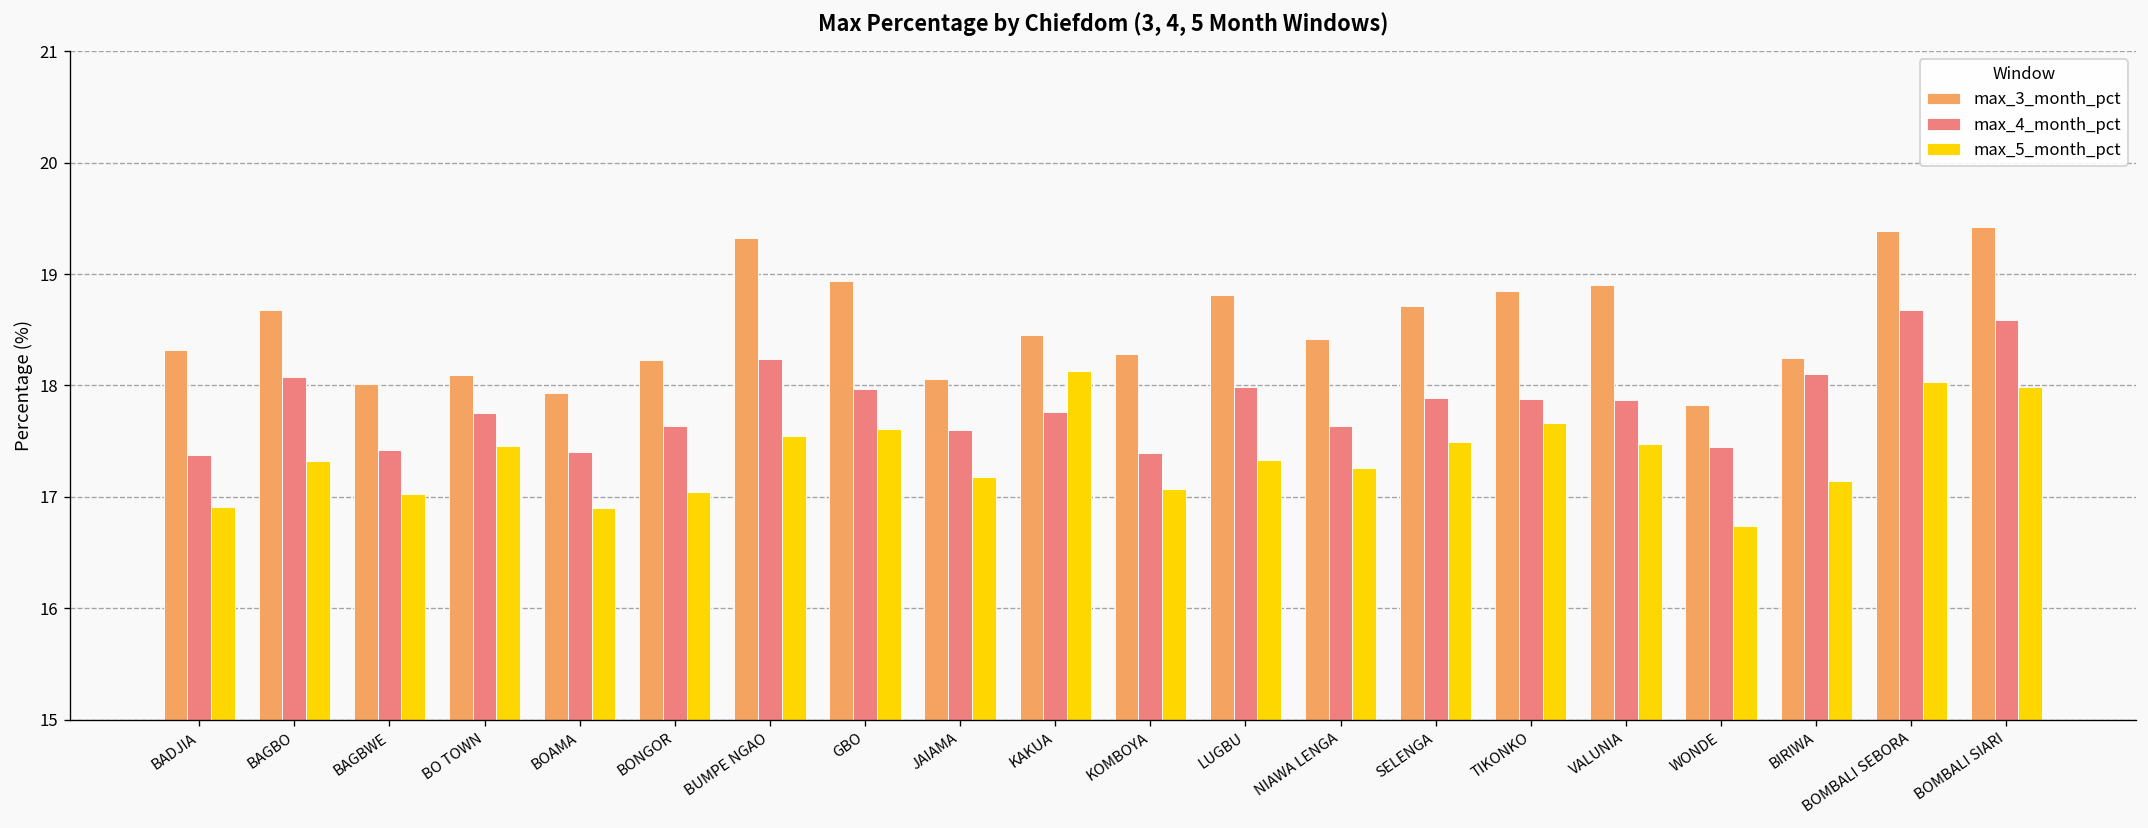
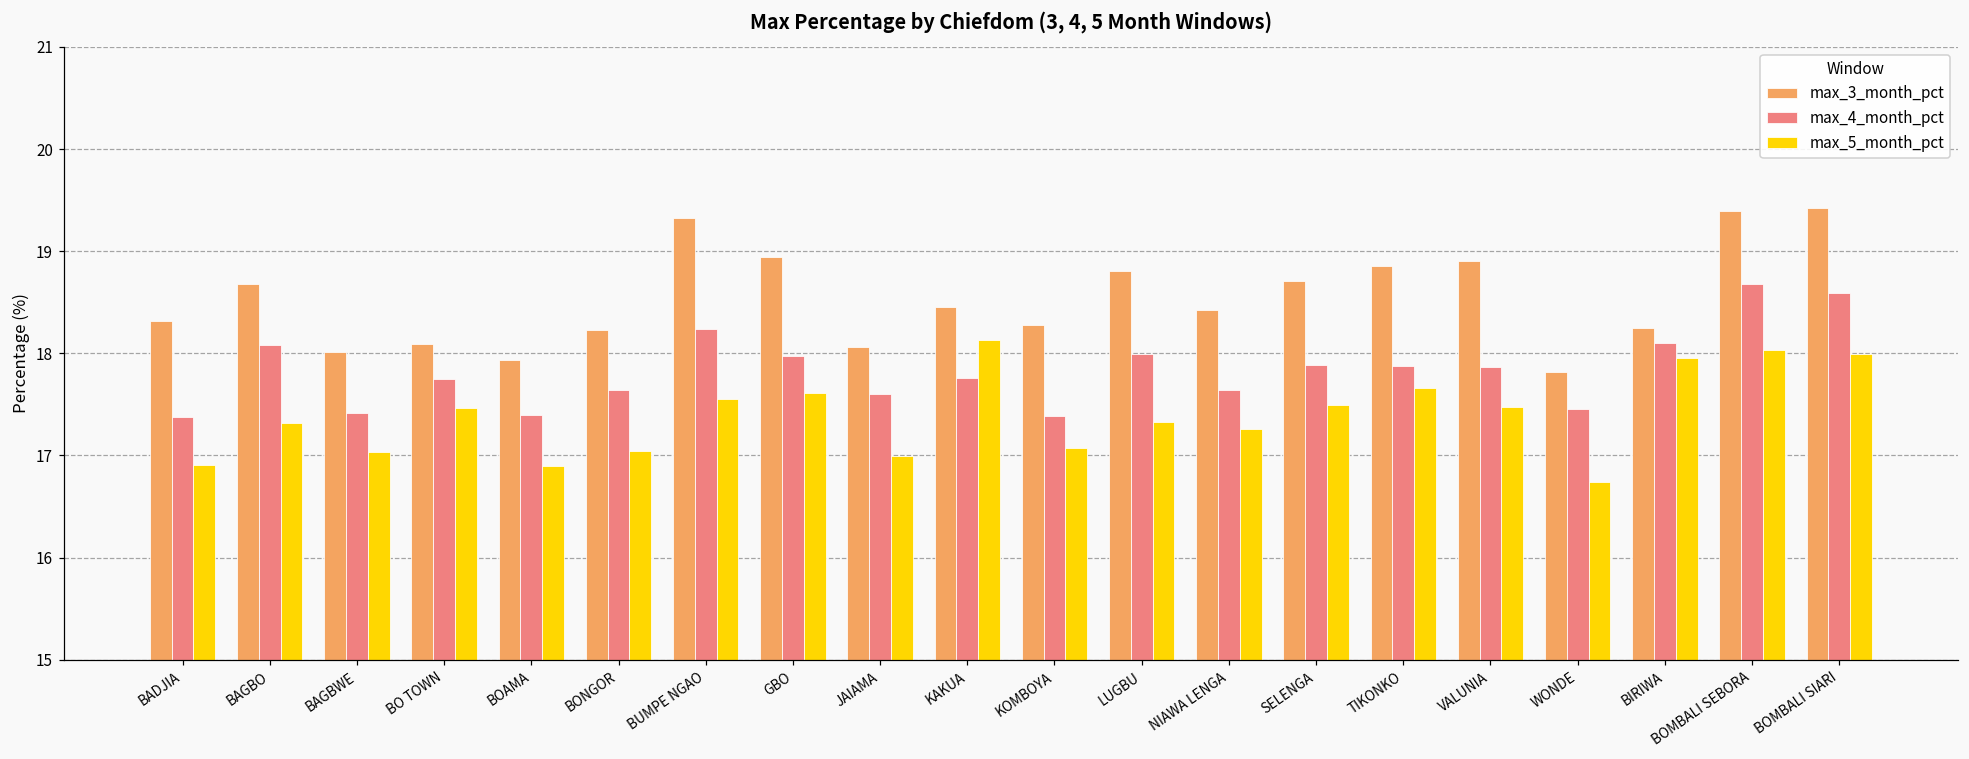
max_5_month_pct, JAIAMA: 17.2 -> 17.0
max_5_month_pct, BIRIWA: 17.1 -> 18.0
